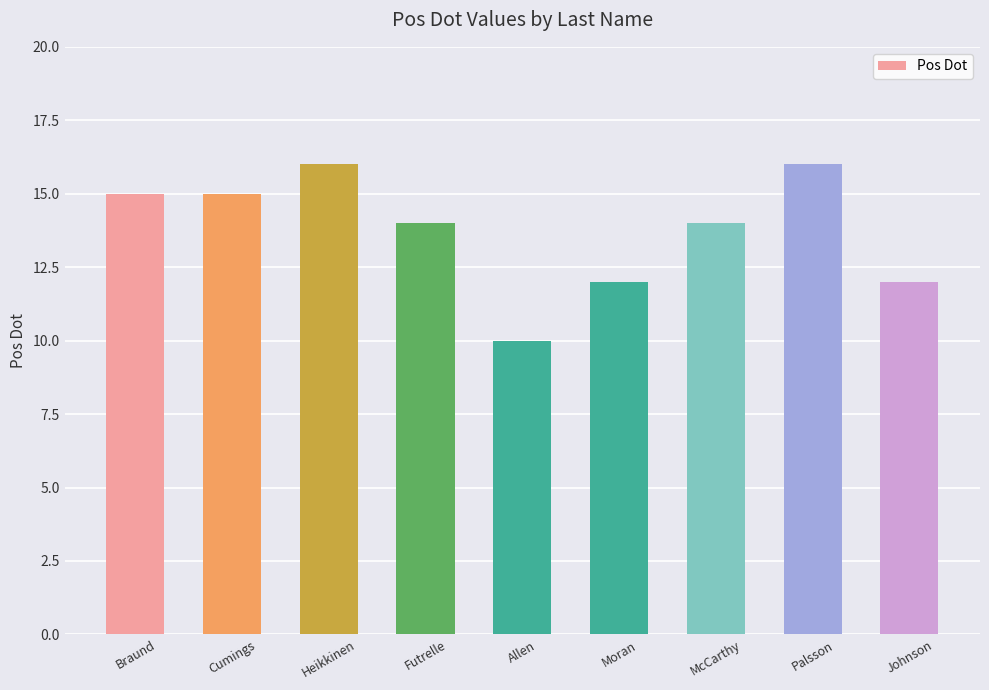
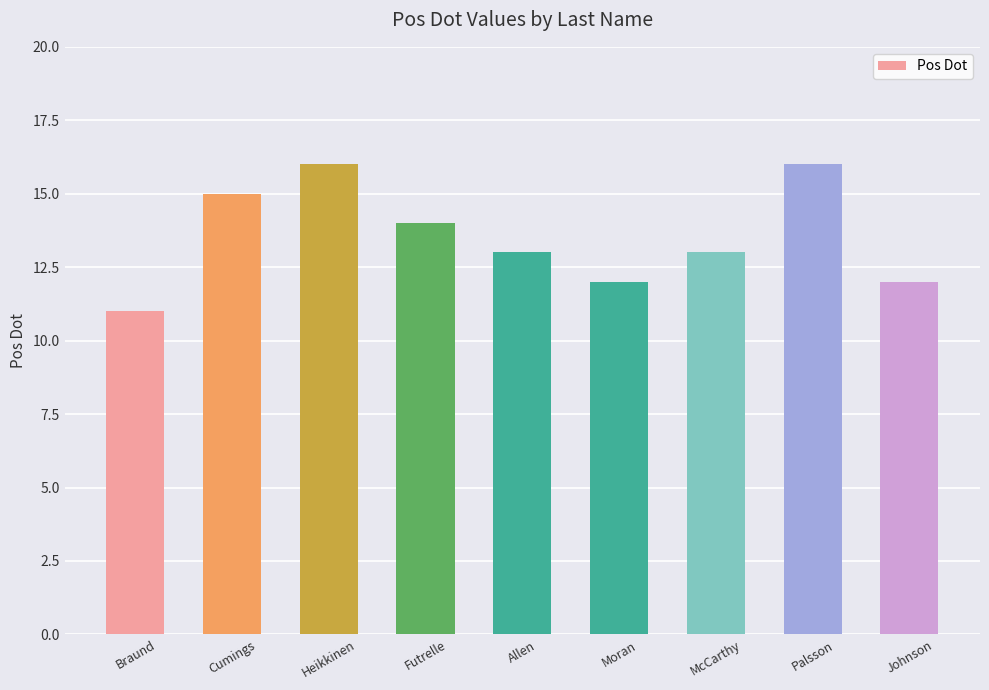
Braund: 15 -> 11
Allen: 10 -> 13
McCarthy: 14 -> 13
